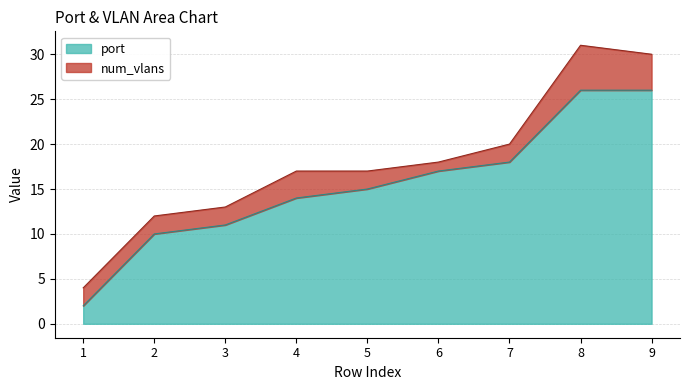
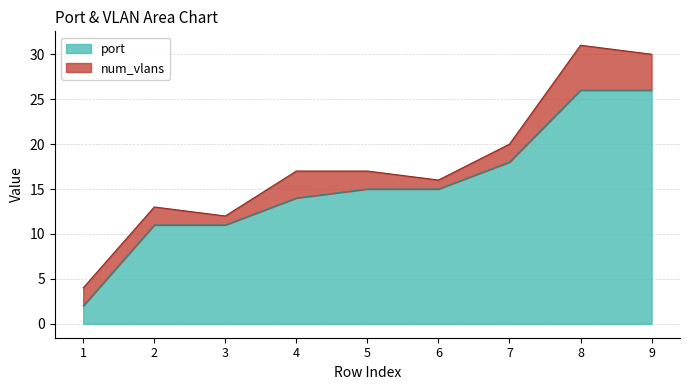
port, 2: 10 -> 11
num_vlans, 3: 2 -> 1
port, 6: 17 -> 15
